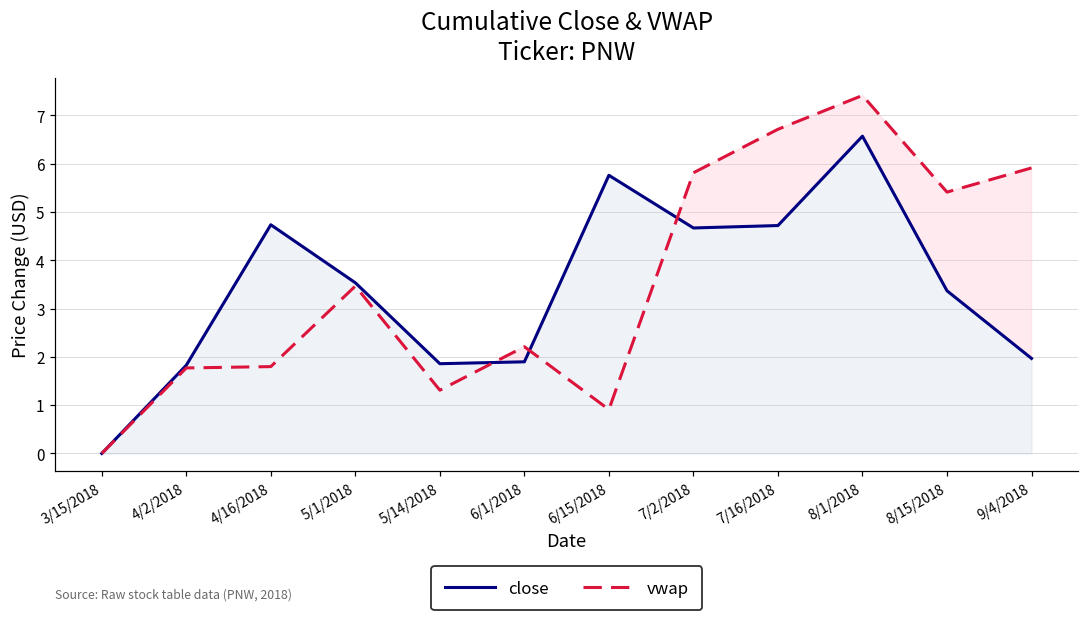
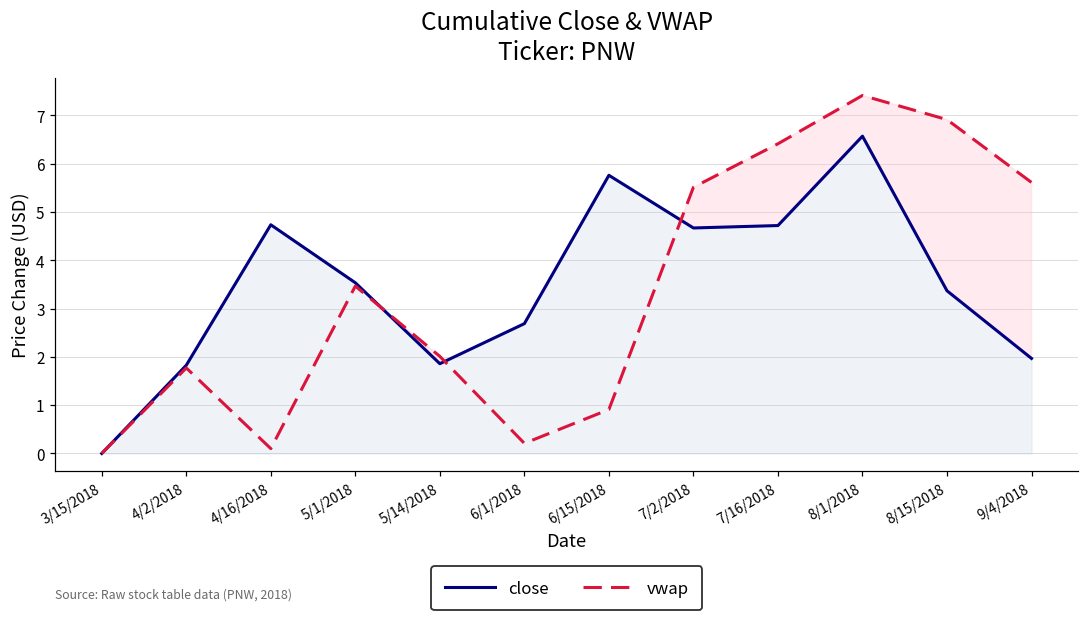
vwap, 4/16/2018: 1.8 -> 0.1
vwap, 5/14/2018: 1.3 -> 2.0
close, 6/1/2018: 1.9 -> 2.7
vwap, 6/1/2018: 2.2 -> 0.2
vwap, 7/2/2018: 5.8 -> 5.5
vwap, 7/16/2018: 6.7 -> 6.4
vwap, 8/15/2018: 5.4 -> 6.9
vwap, 9/4/2018: 5.9 -> 5.6
